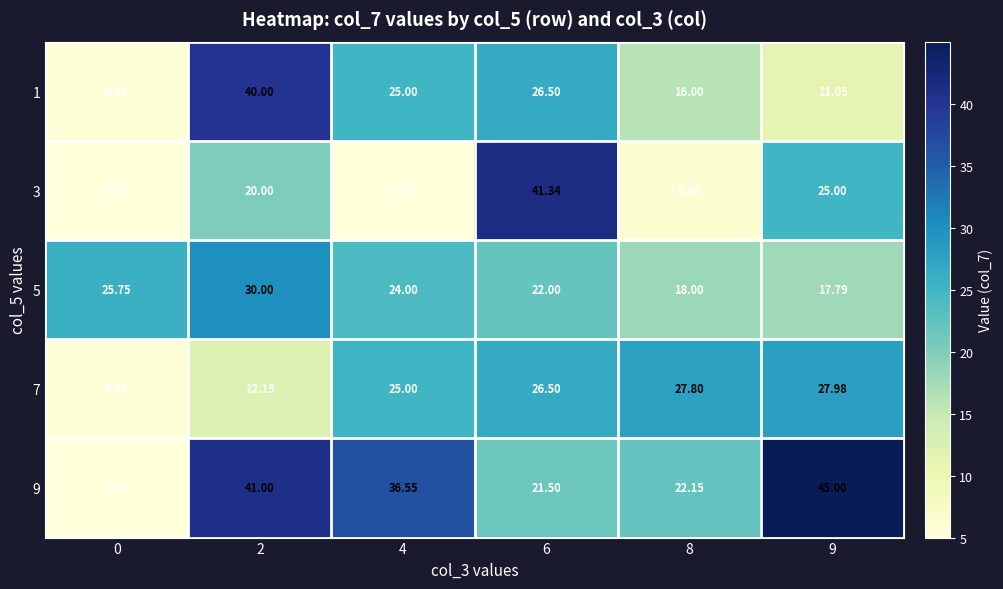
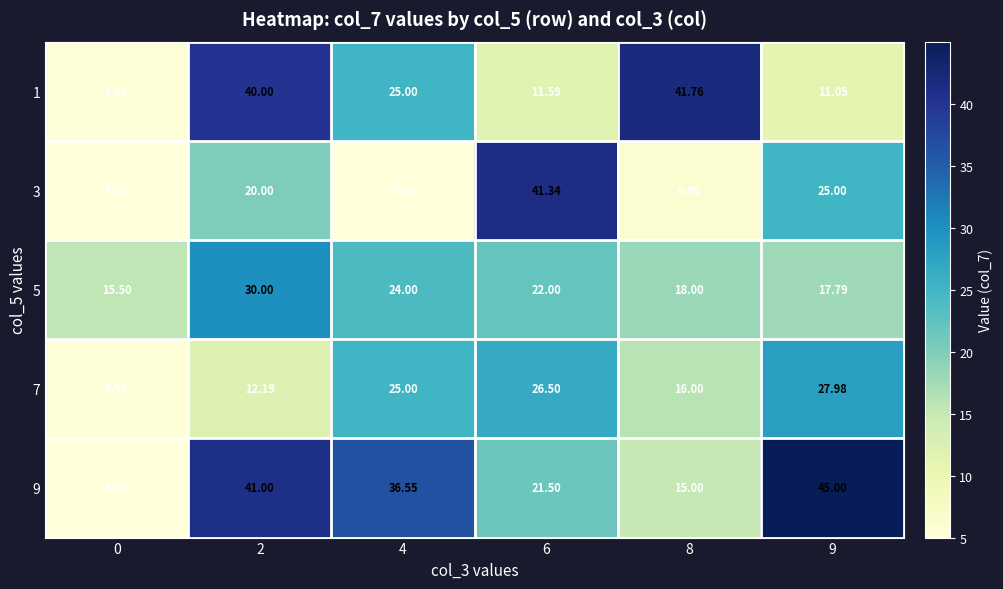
1, 6: 26.50 -> 11.59
1, 8: 16.00 -> 41.76
5, 0: 25.75 -> 15.50
7, 8: 27.80 -> 16.00
9, 8: 22.15 -> 15.00
